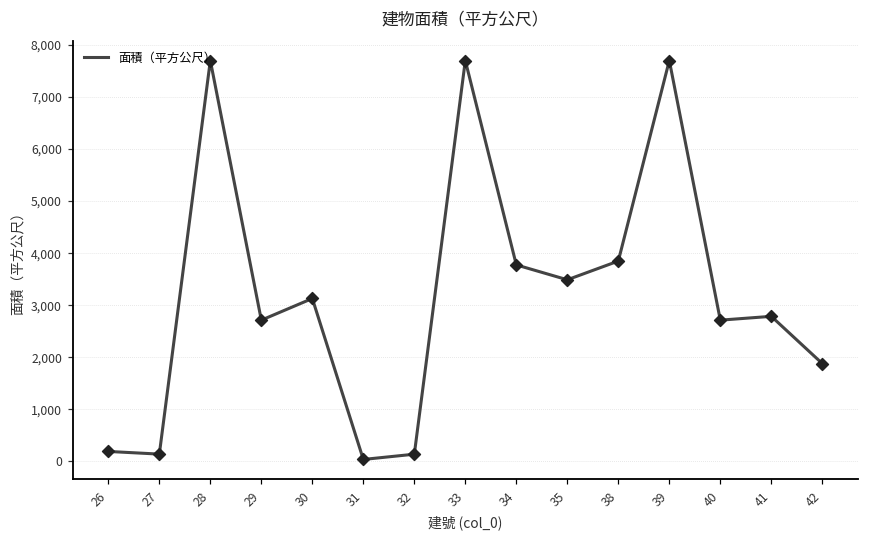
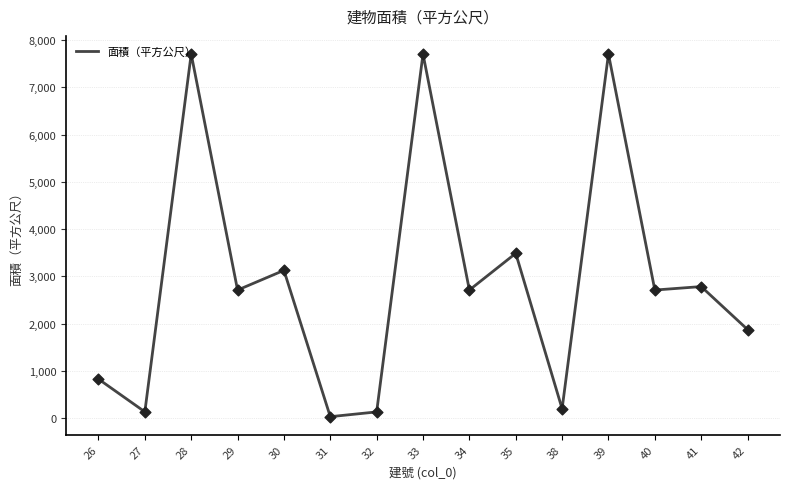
26: 200 -> 800
34: 3,800 -> 2,700
38: 3,800 -> 200
